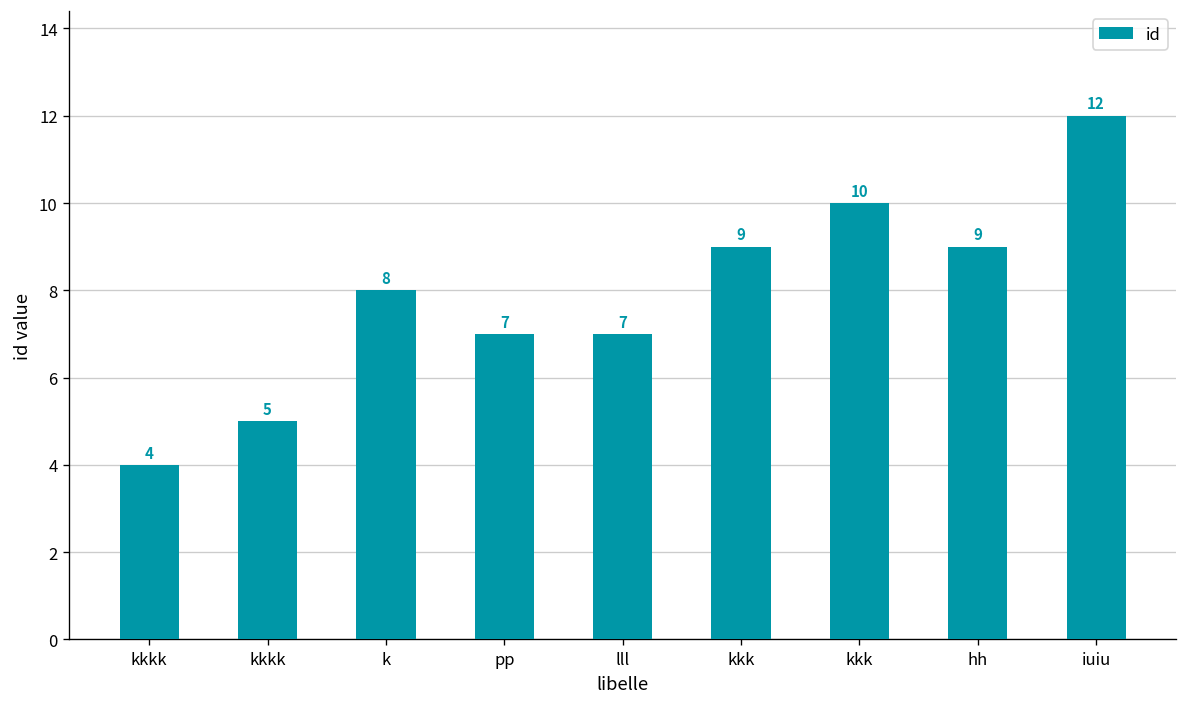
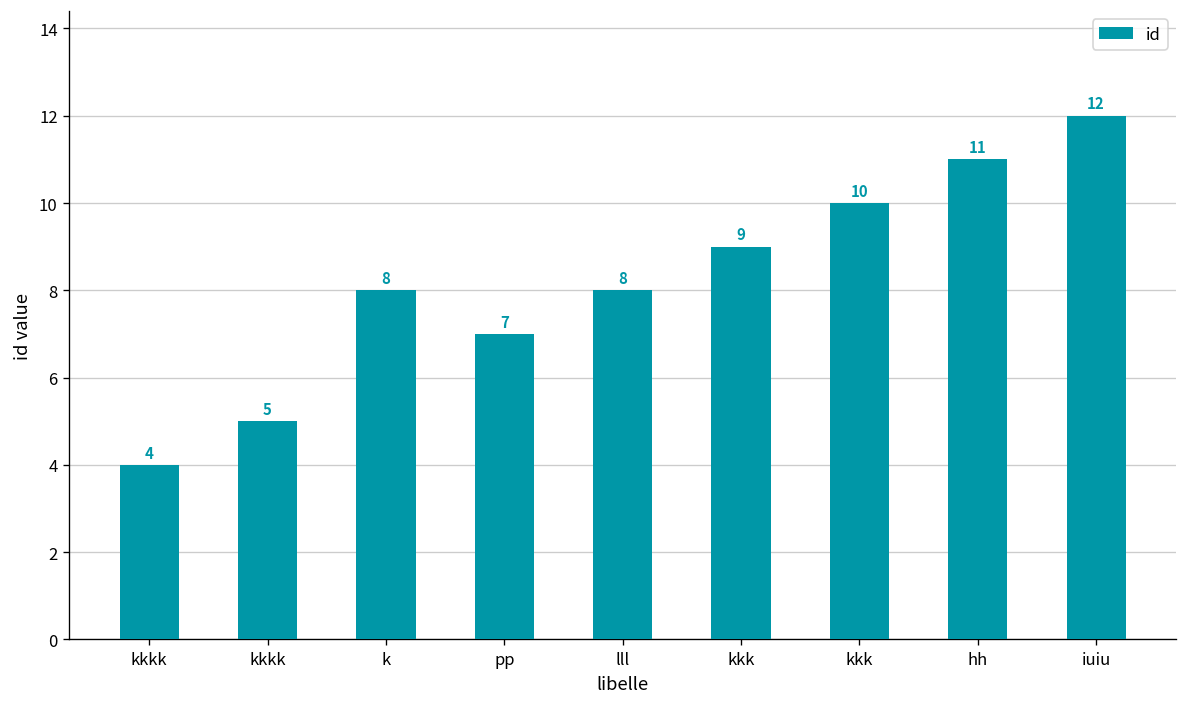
lll: 7 -> 8
hh: 9 -> 11
